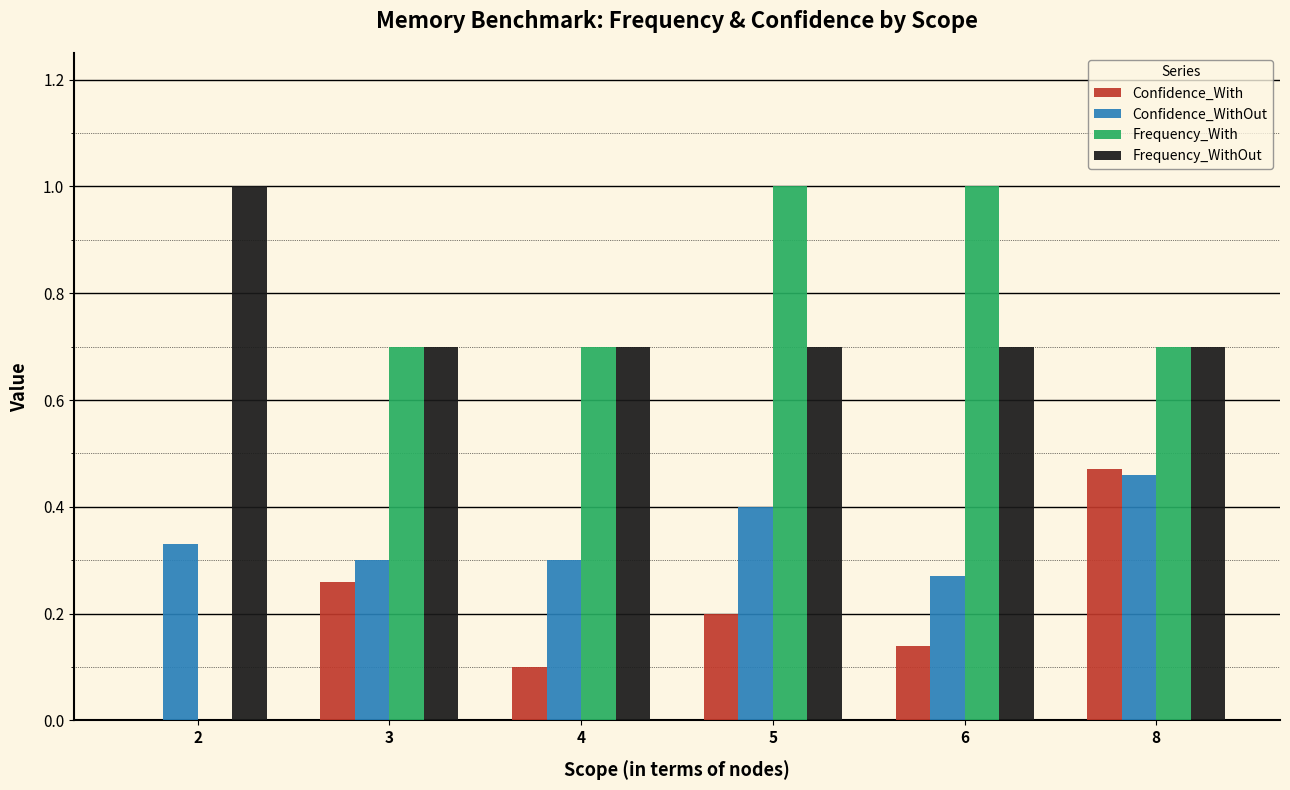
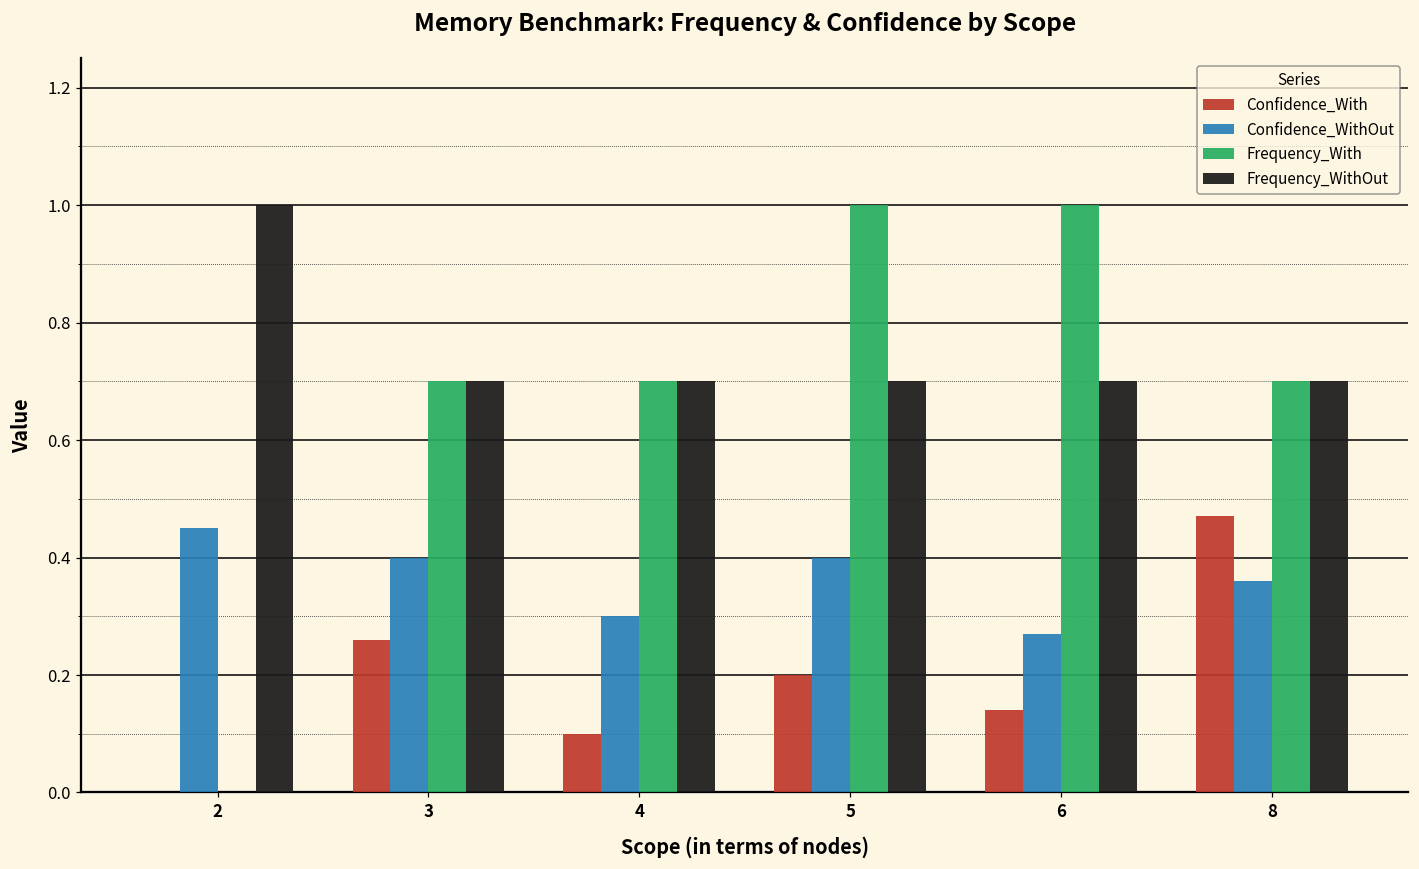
Confidence_WithOut, 2: 0.33 -> 0.45
Confidence_WithOut, 3: 0.3 -> 0.4
Confidence_WithOut, 8: 0.46 -> 0.36
